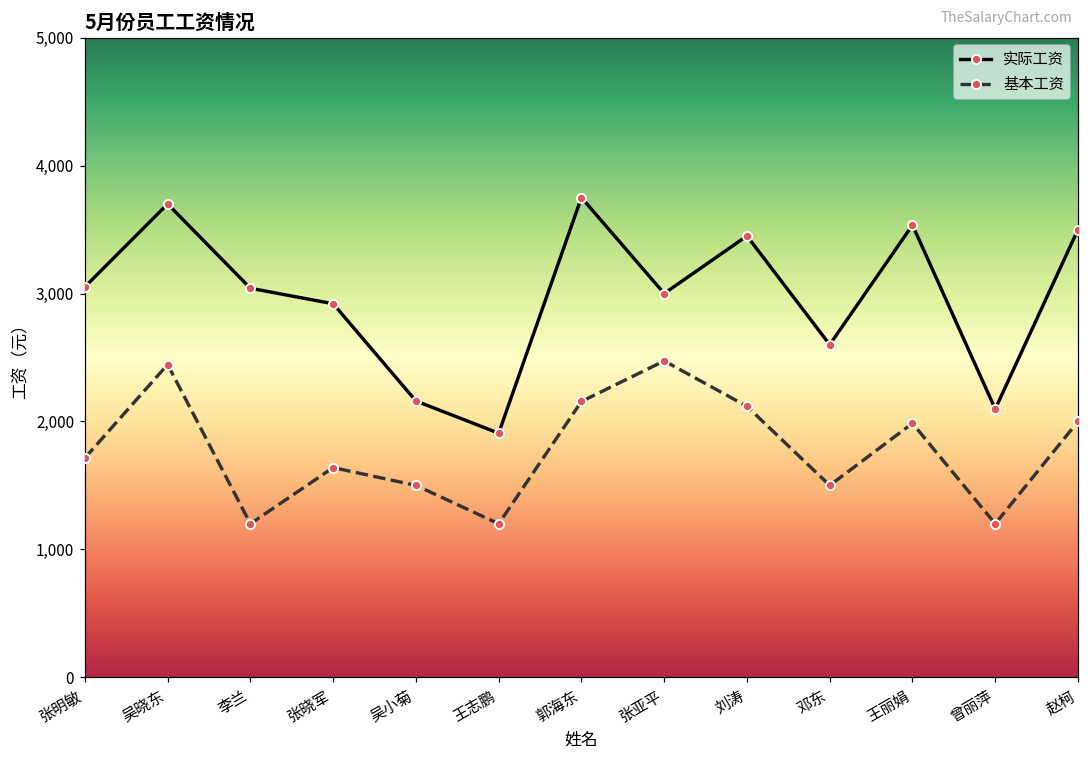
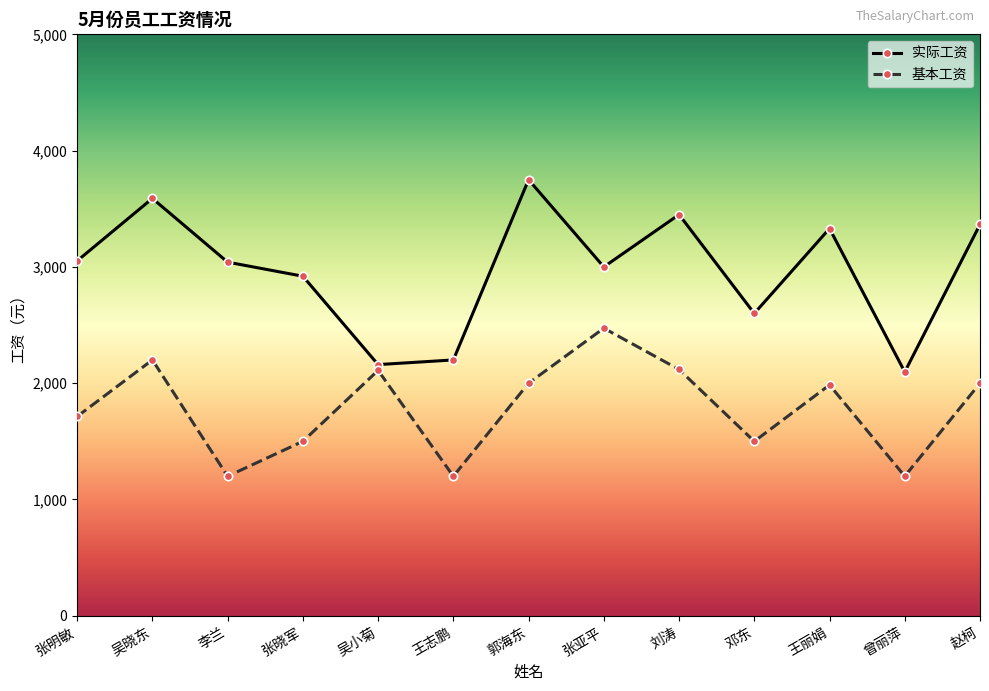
实际工资, 吴晓东: 3,700 -> 3,590
基本工资, 吴晓东: 2,450 -> 2,200
基本工资, 张晓军: 1,640 -> 1,500
基本工资, 吴小菊: 1,500 -> 2,110
实际工资, 王志鹏: 1,910 -> 2,200
基本工资, 郭海东: 2,160 -> 2,000
实际工资, 王丽娟: 3,540 -> 3,330
实际工资, 赵柯: 3,500 -> 3,370
